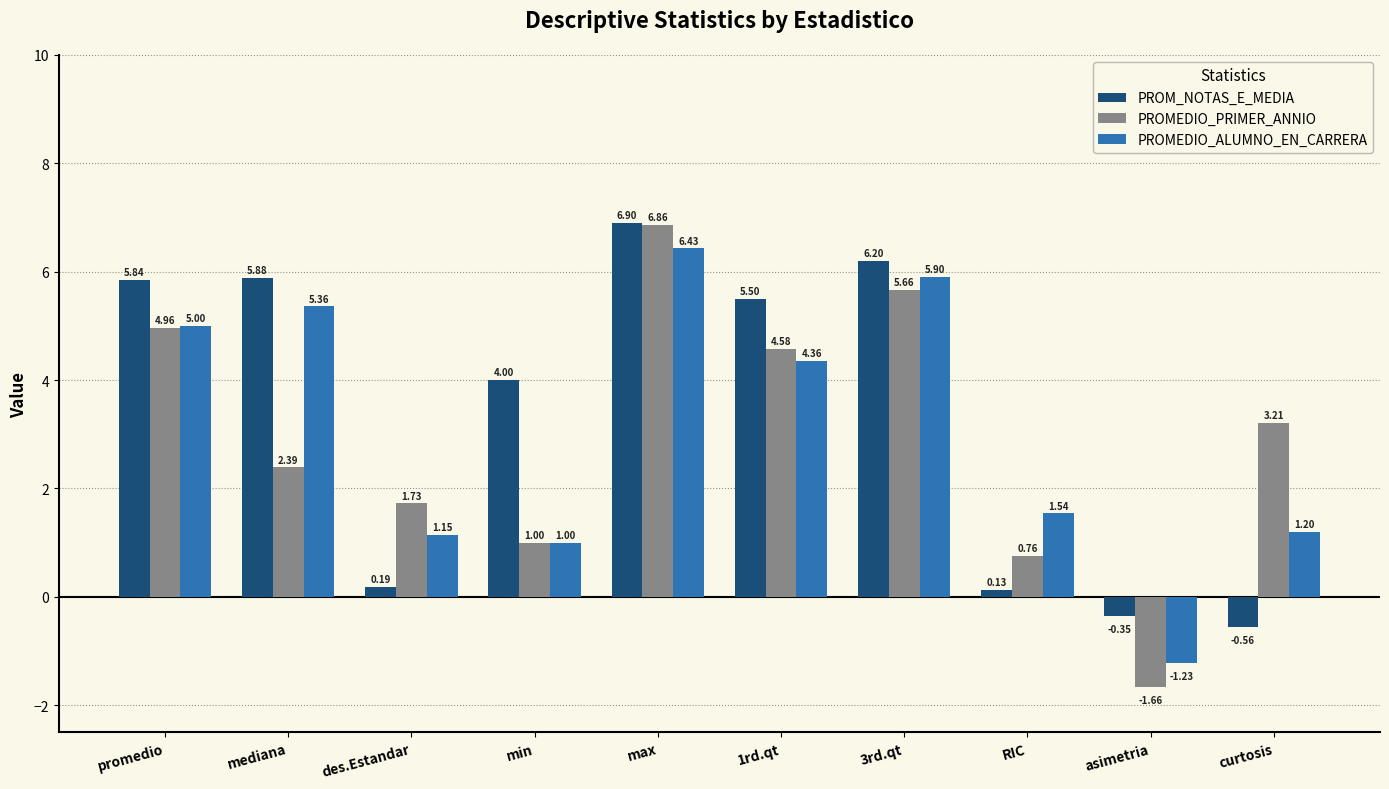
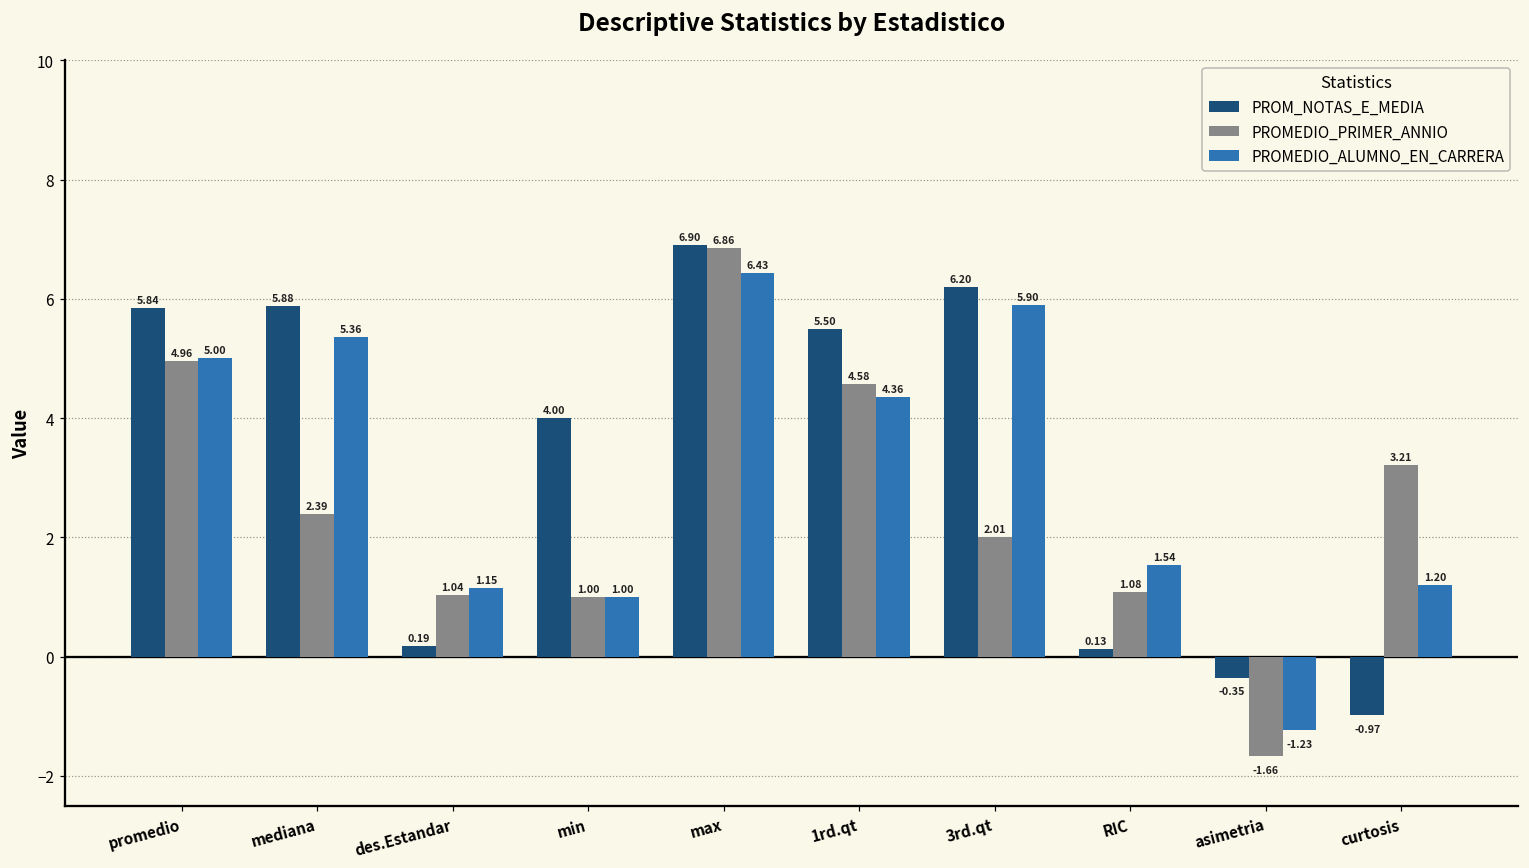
PROMEDIO_PRIMER_ANNIO, des.Estandar: 1.73 -> 1.04
PROMEDIO_PRIMER_ANNIO, 3rd.qt: 5.66 -> 2.01
PROMEDIO_PRIMER_ANNIO, RIC: 0.76 -> 1.08
PROM_NOTAS_E_MEDIA, curtosis: -0.56 -> -0.97
